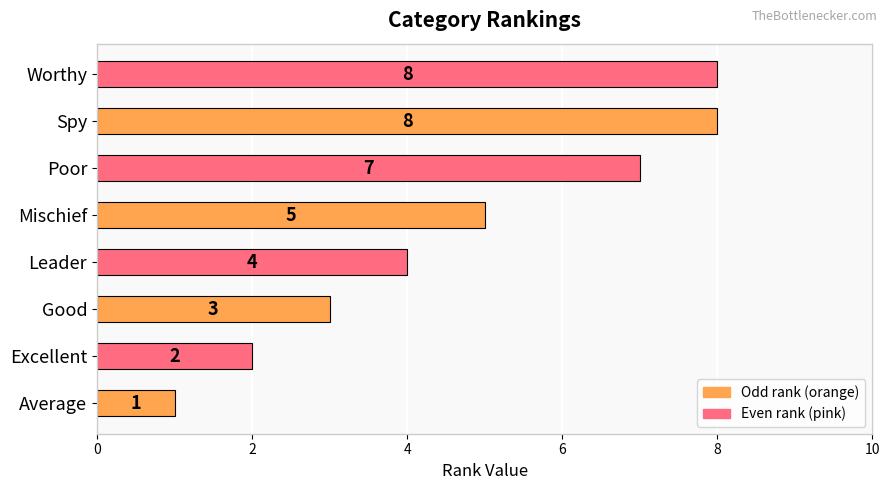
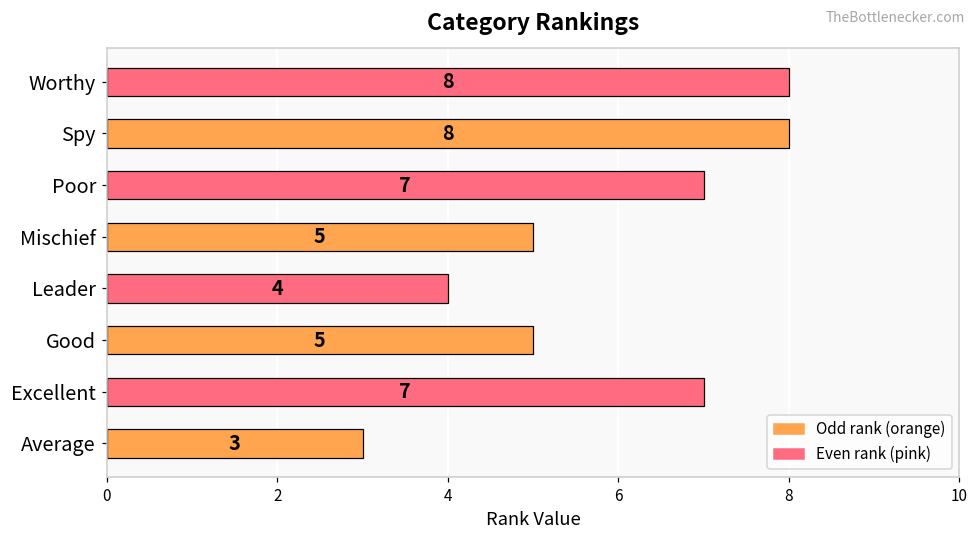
Good: 3 -> 5
Excellent: 2 -> 7
Average: 1 -> 3
